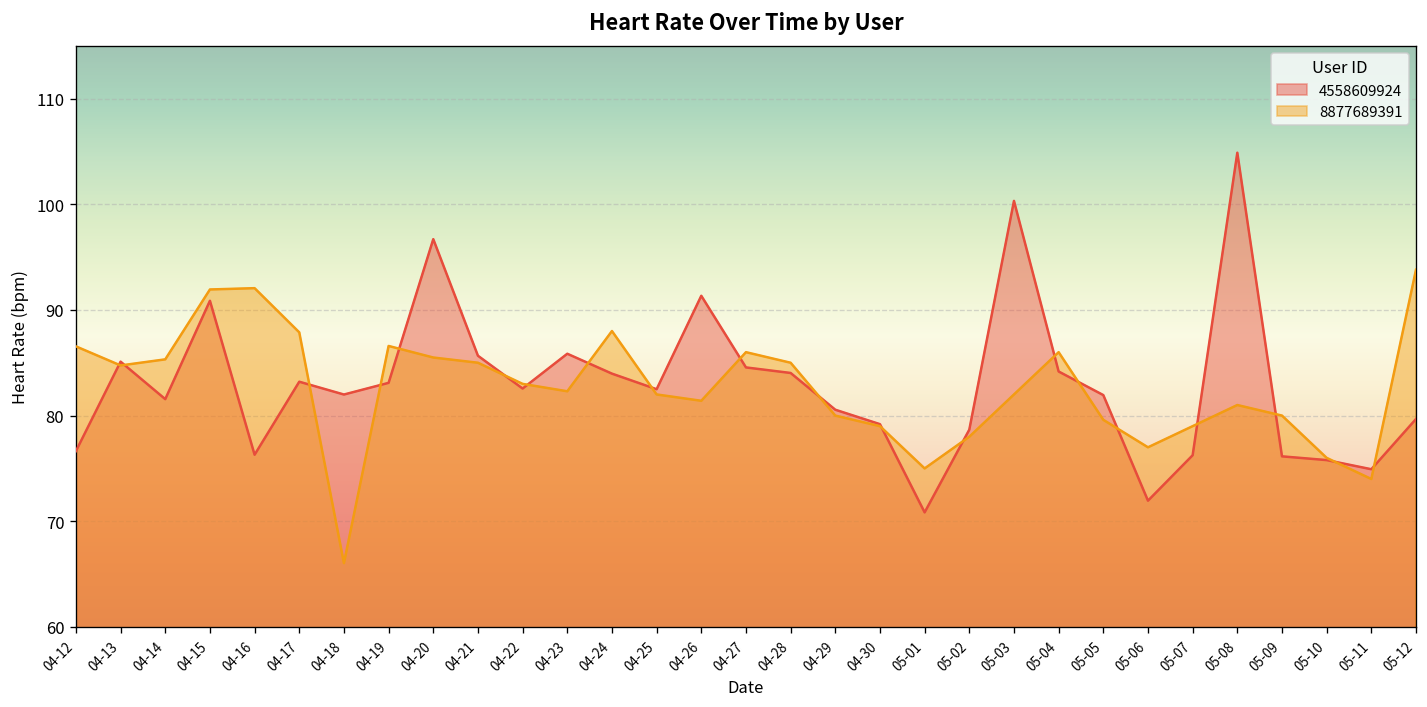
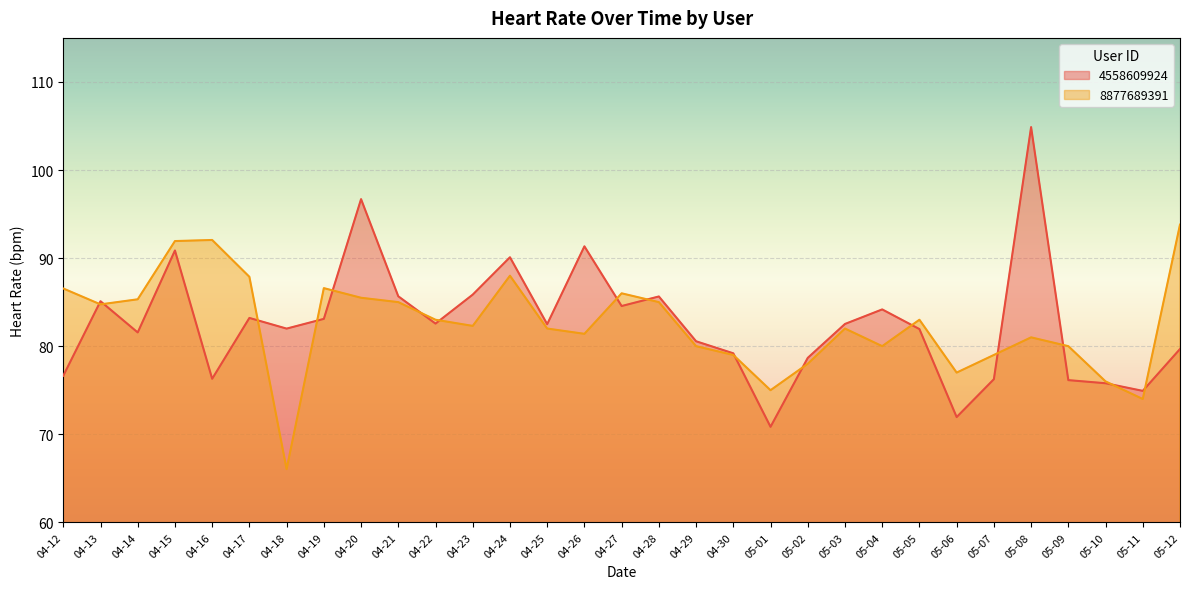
4558609924, 04-24: 84 -> 90
4558609924, 04-28: 84 -> 86
4558609924, 05-03: 100 -> 83
8877689391, 05-04: 86 -> 80
8877689391, 05-05: 80 -> 83
